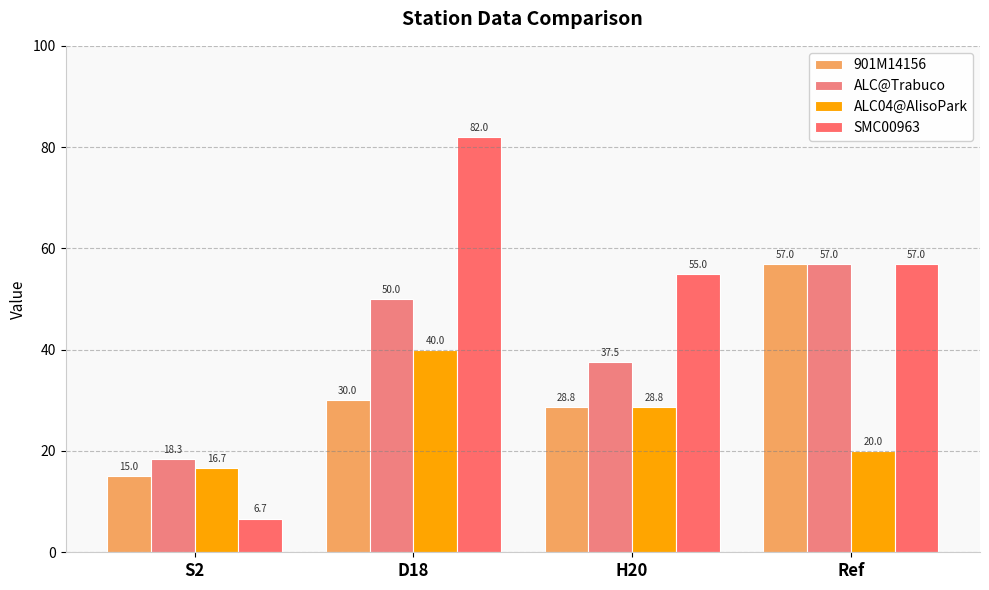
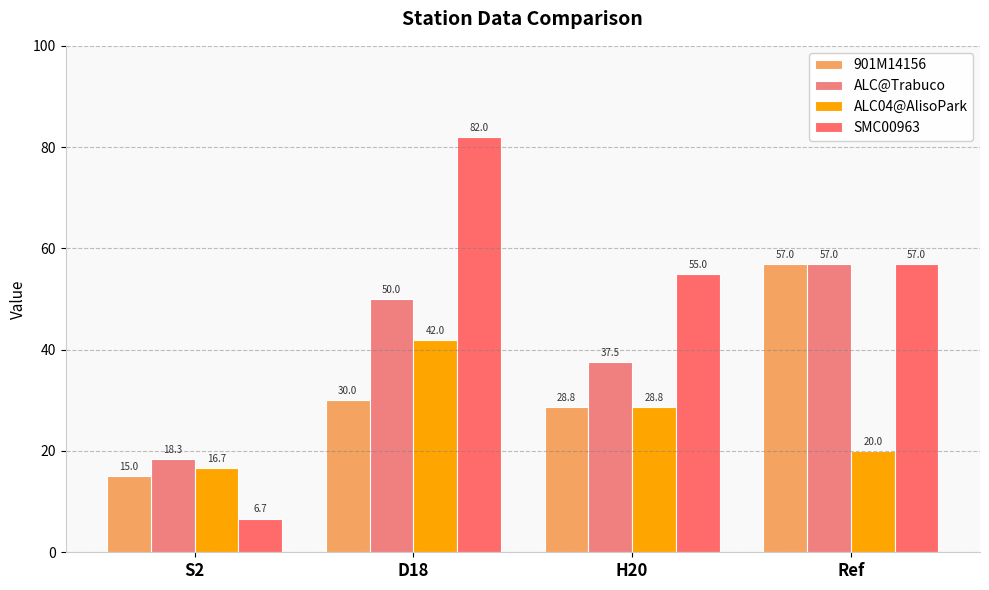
ALC04@AlisoPark, D18: 40.0 -> 42.0
